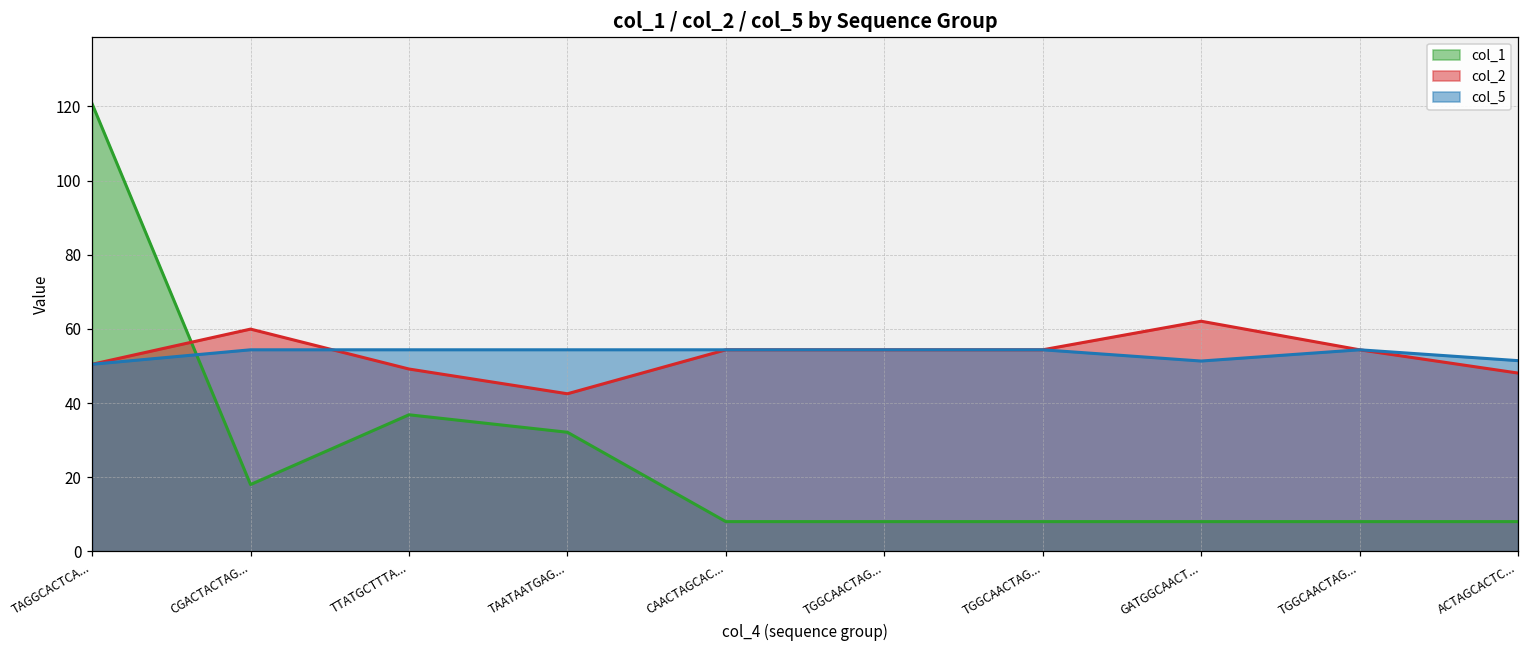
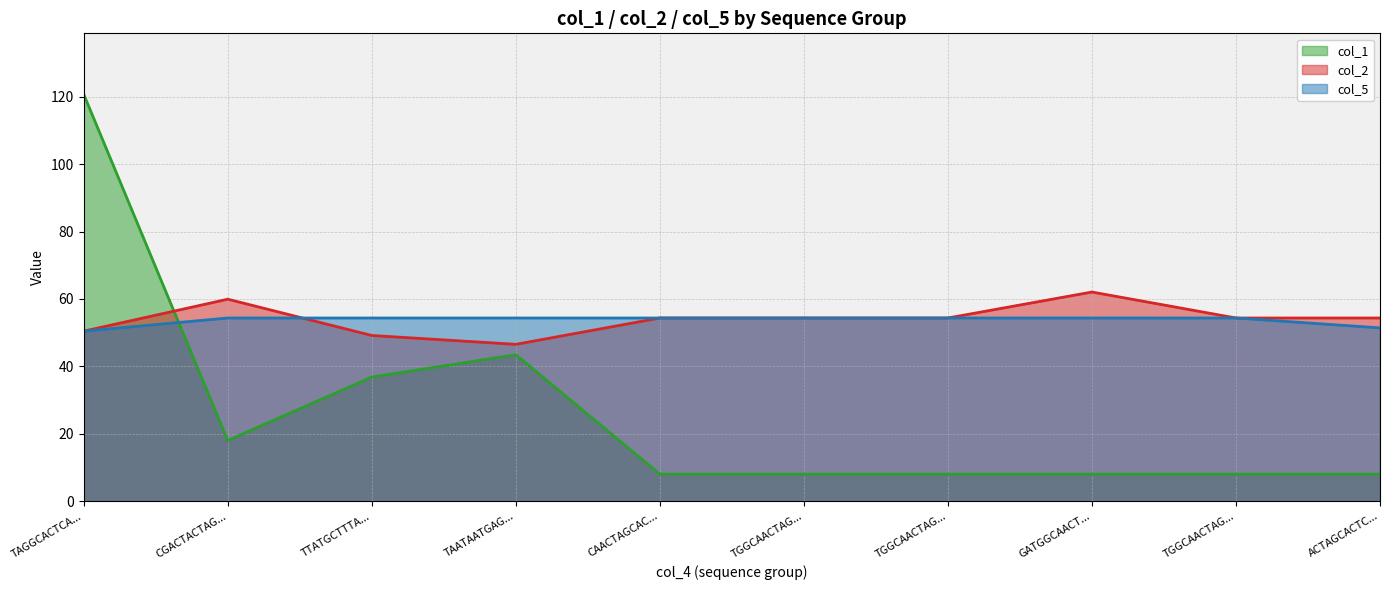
col_1, TAATAATGAG...: 32 -> 43
col_2, TAATAATGAG...: 42 -> 47
col_5, GATGGCAACT...: 51 -> 54
col_2, ACTAGCACTC...: 48 -> 54
